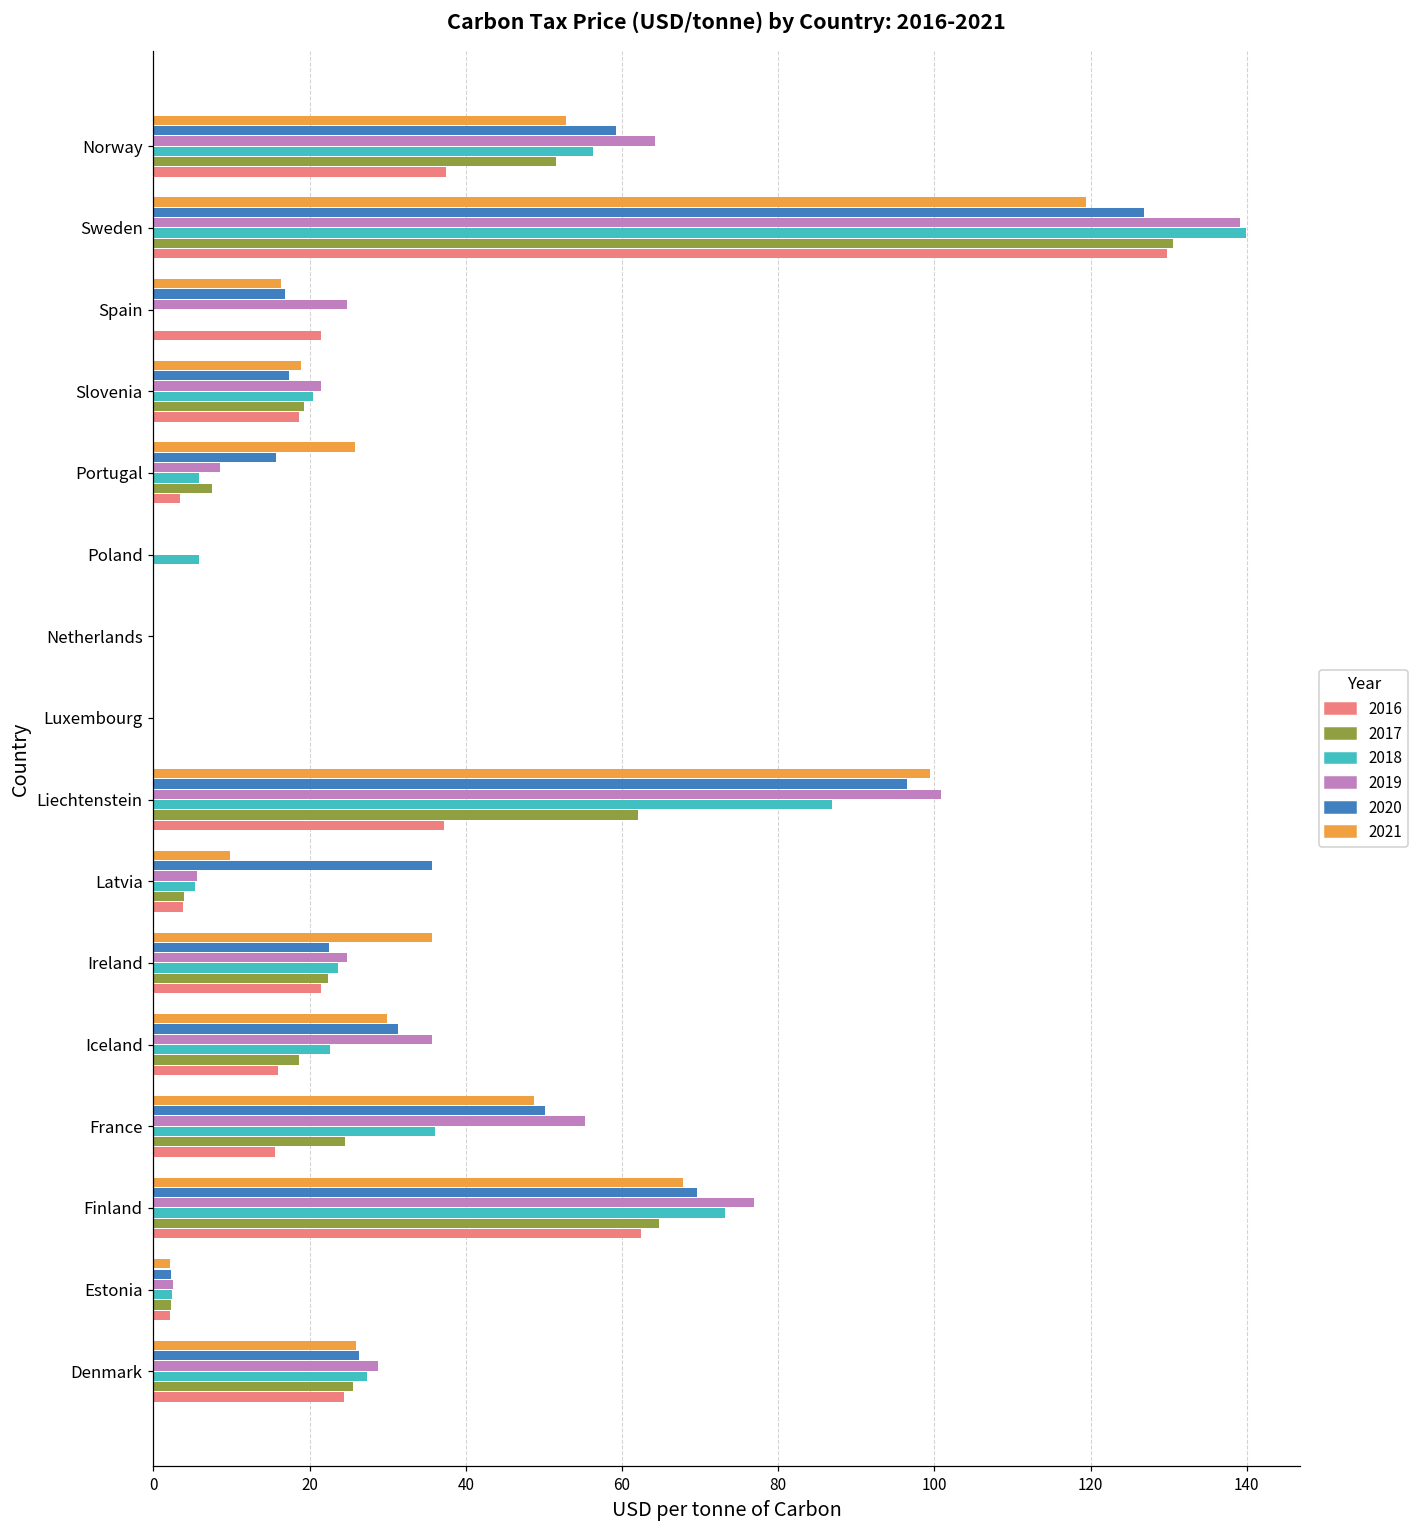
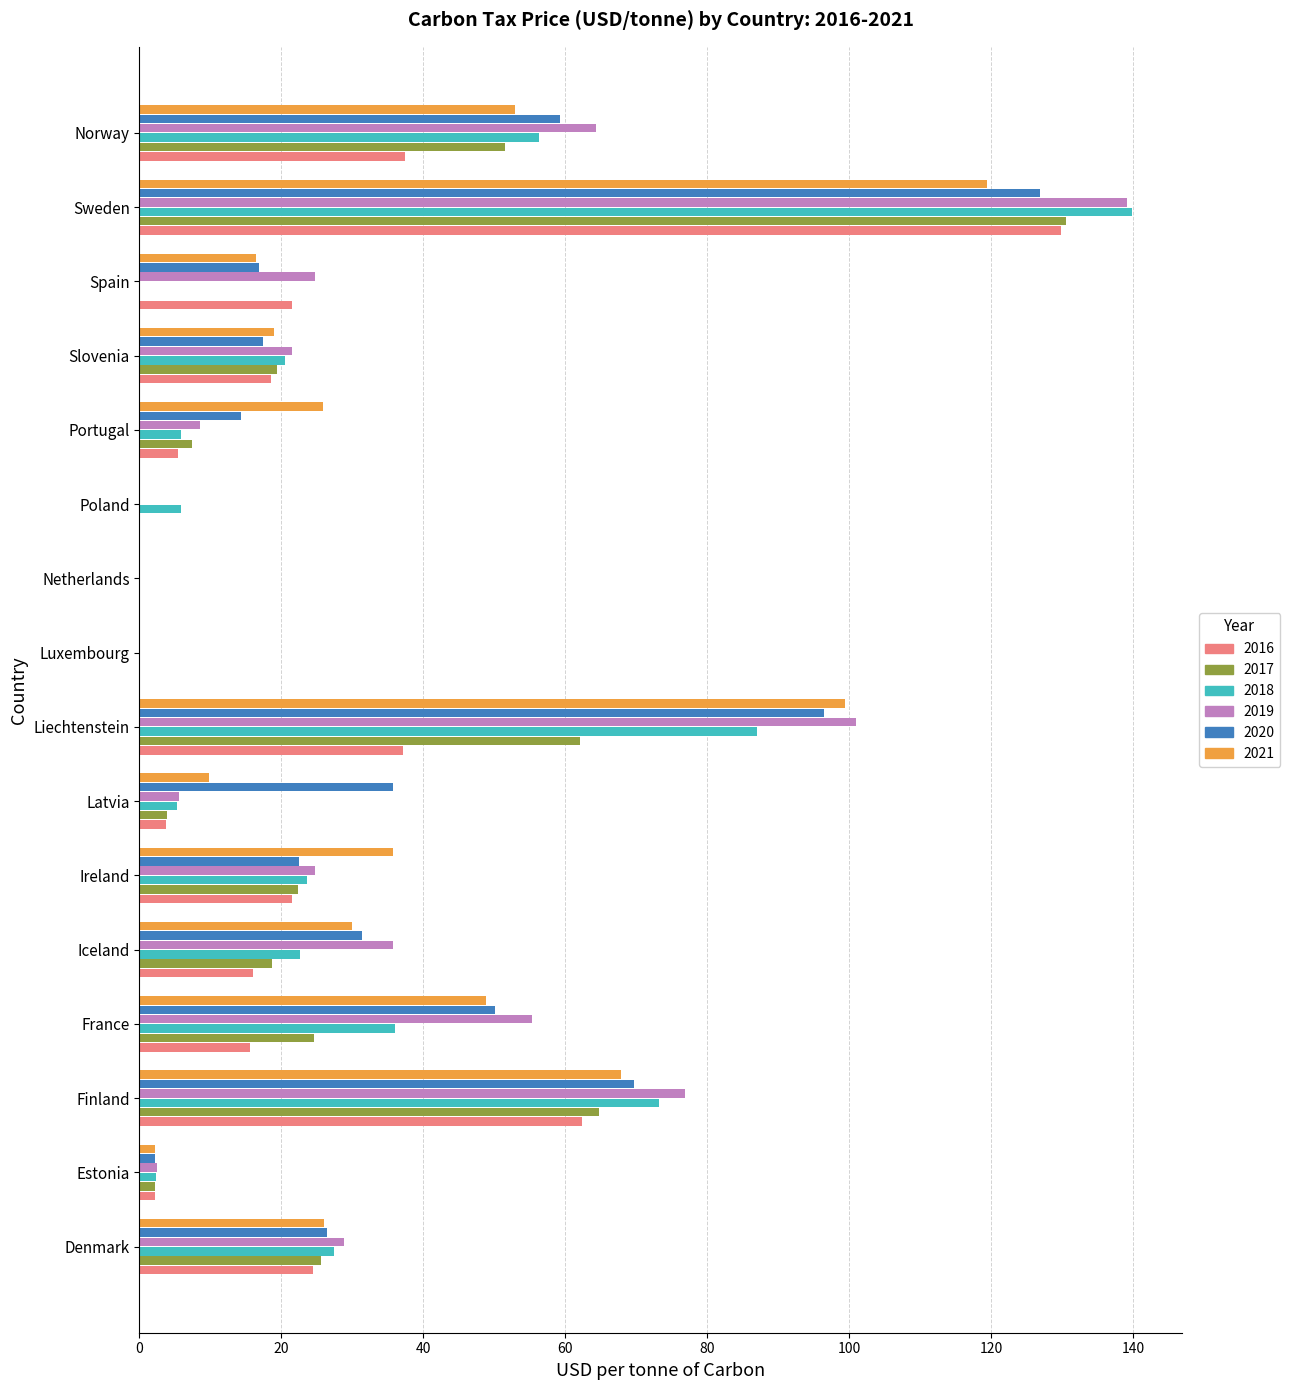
2020, Portugal: 16 -> 14
2016, Portugal: 3 -> 5
